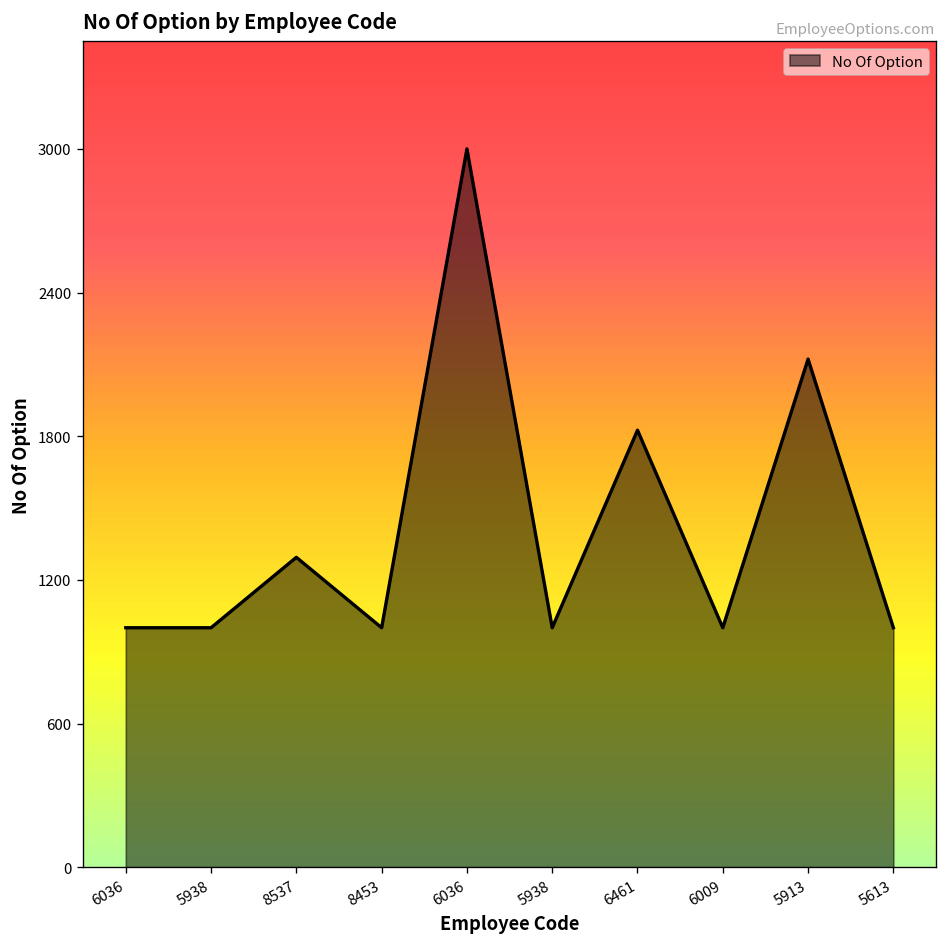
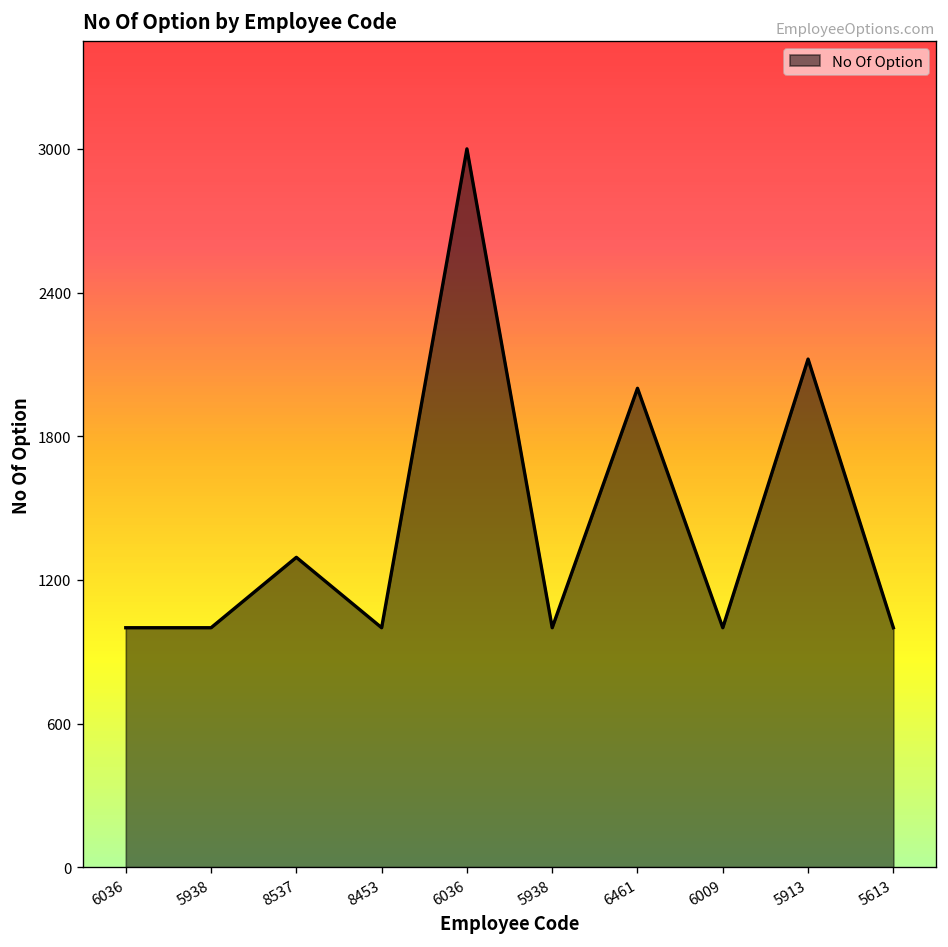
6461: 1830 -> 2000
